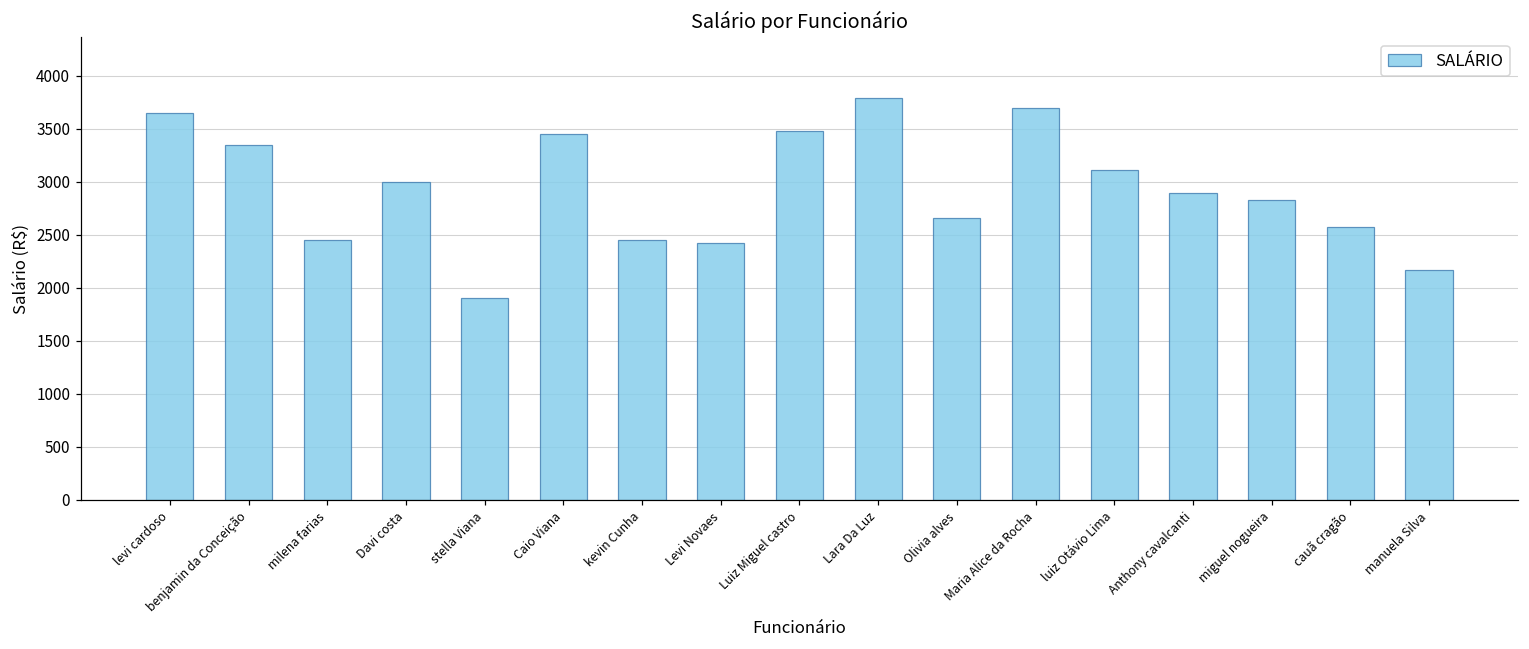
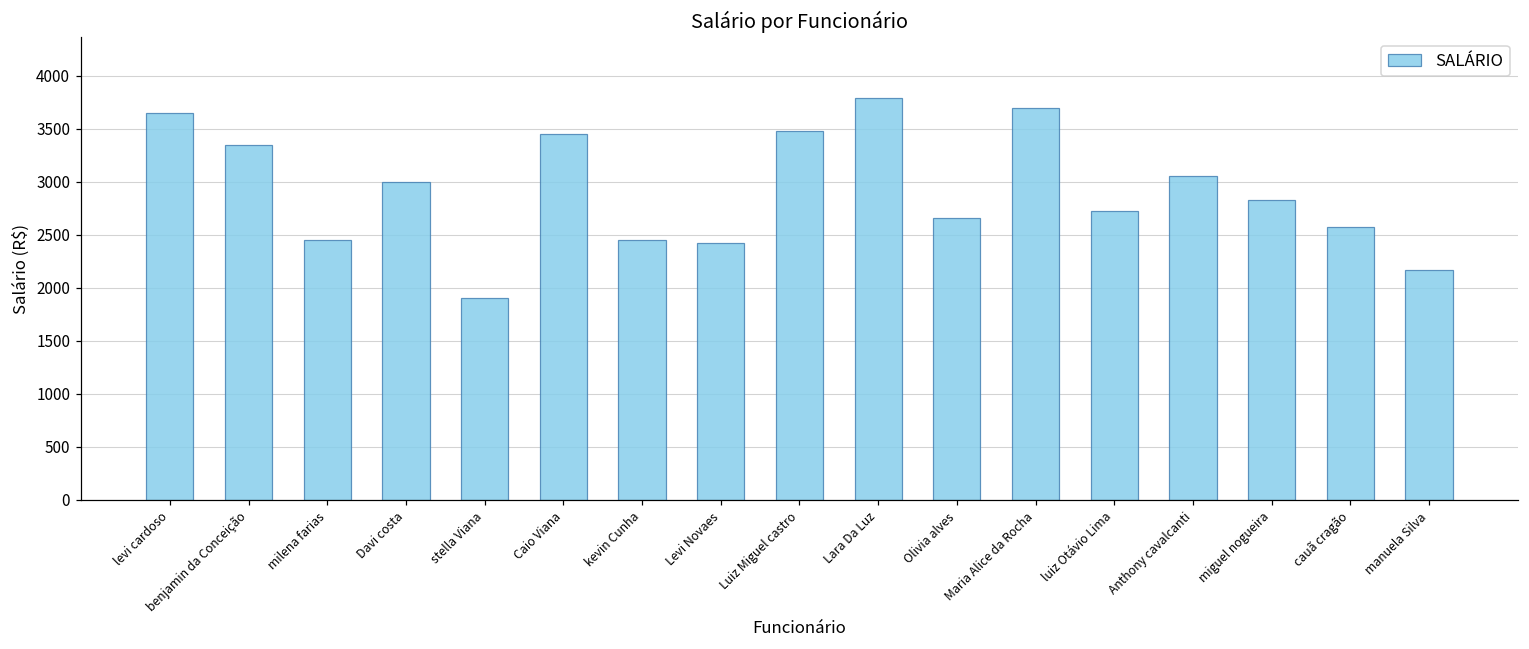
luiz Otávio Lima: 3100 -> 2700
Anthony cavalcanti: 2900 -> 3100
